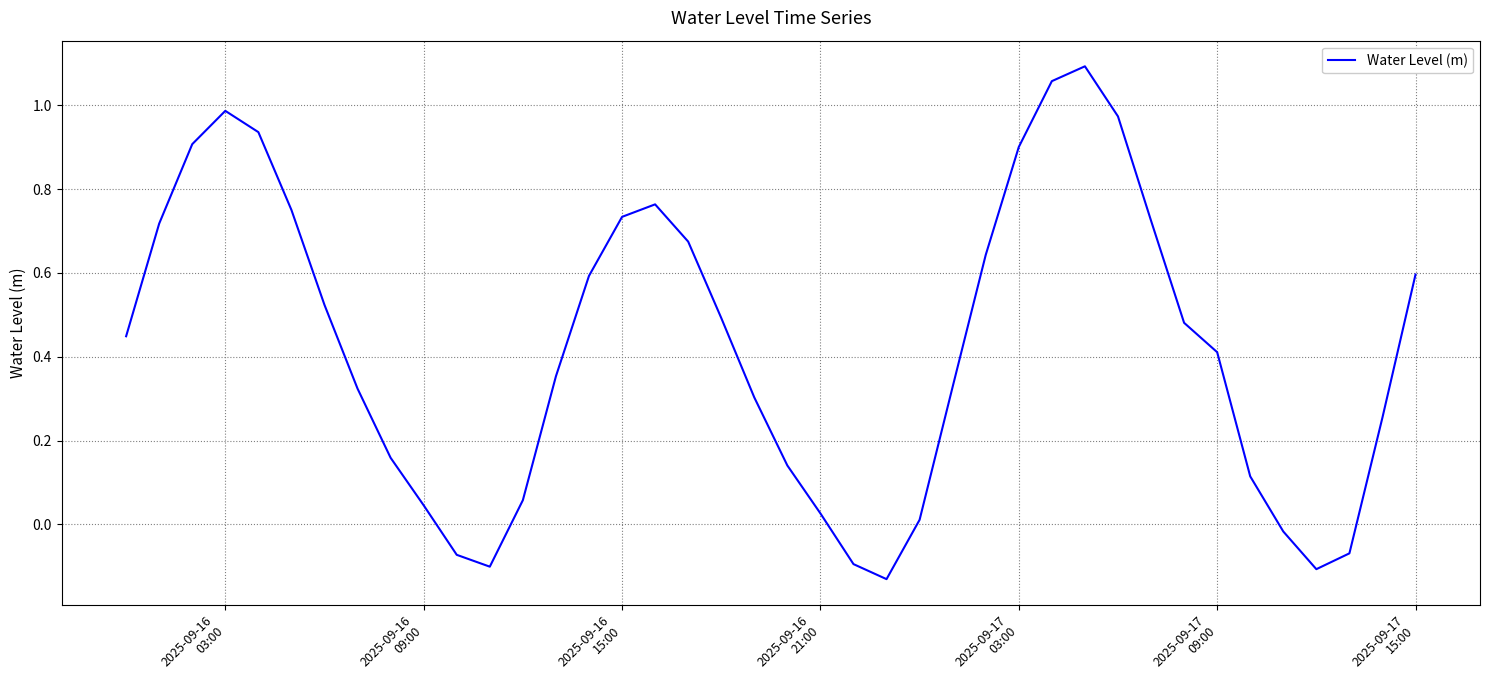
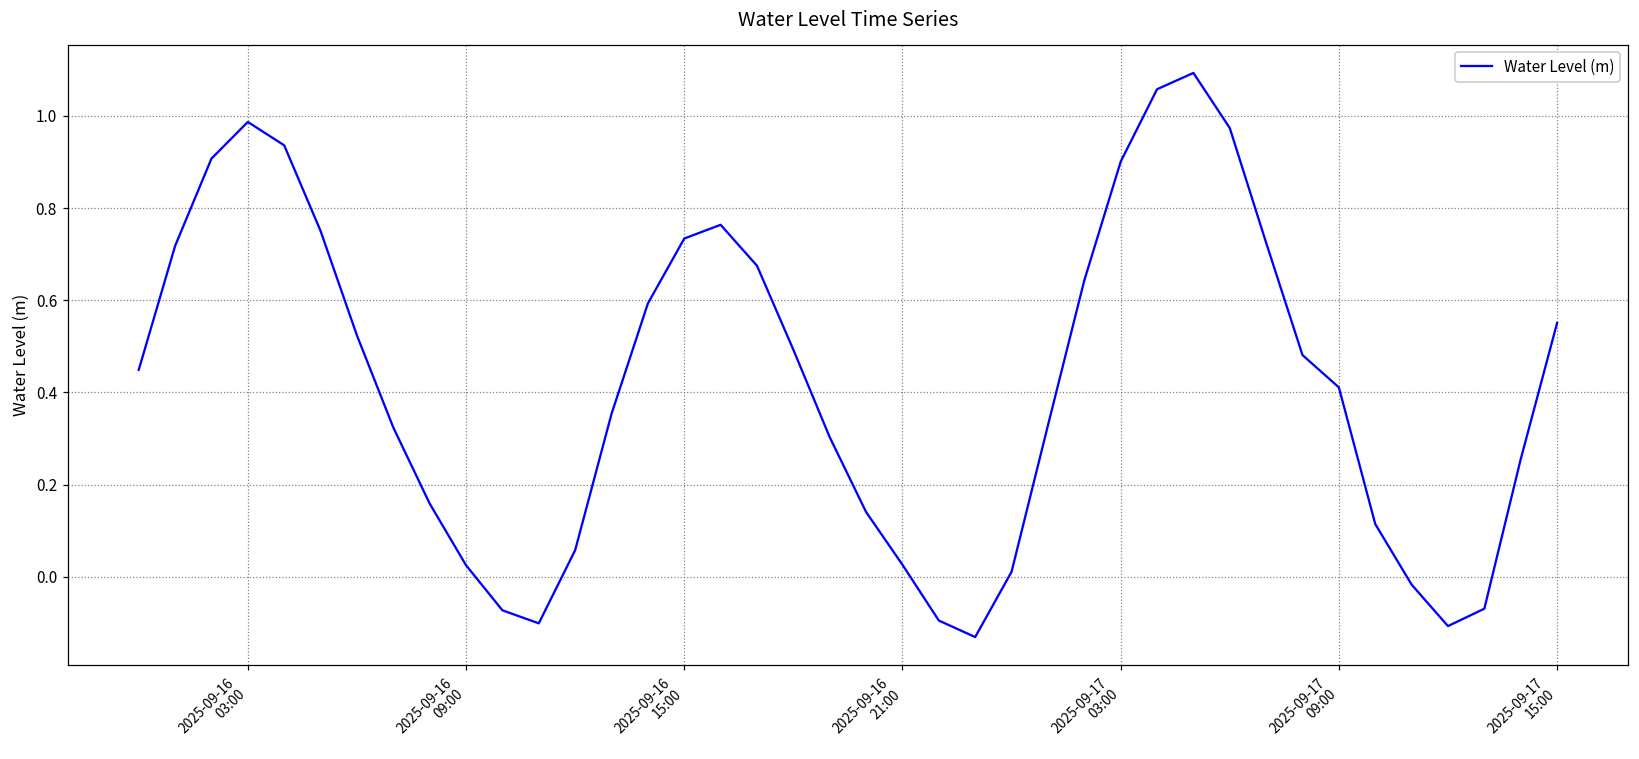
2025-09-16 09:00: 0.05 -> 0.02
2025-09-17 15:00: 0.60 -> 0.55
